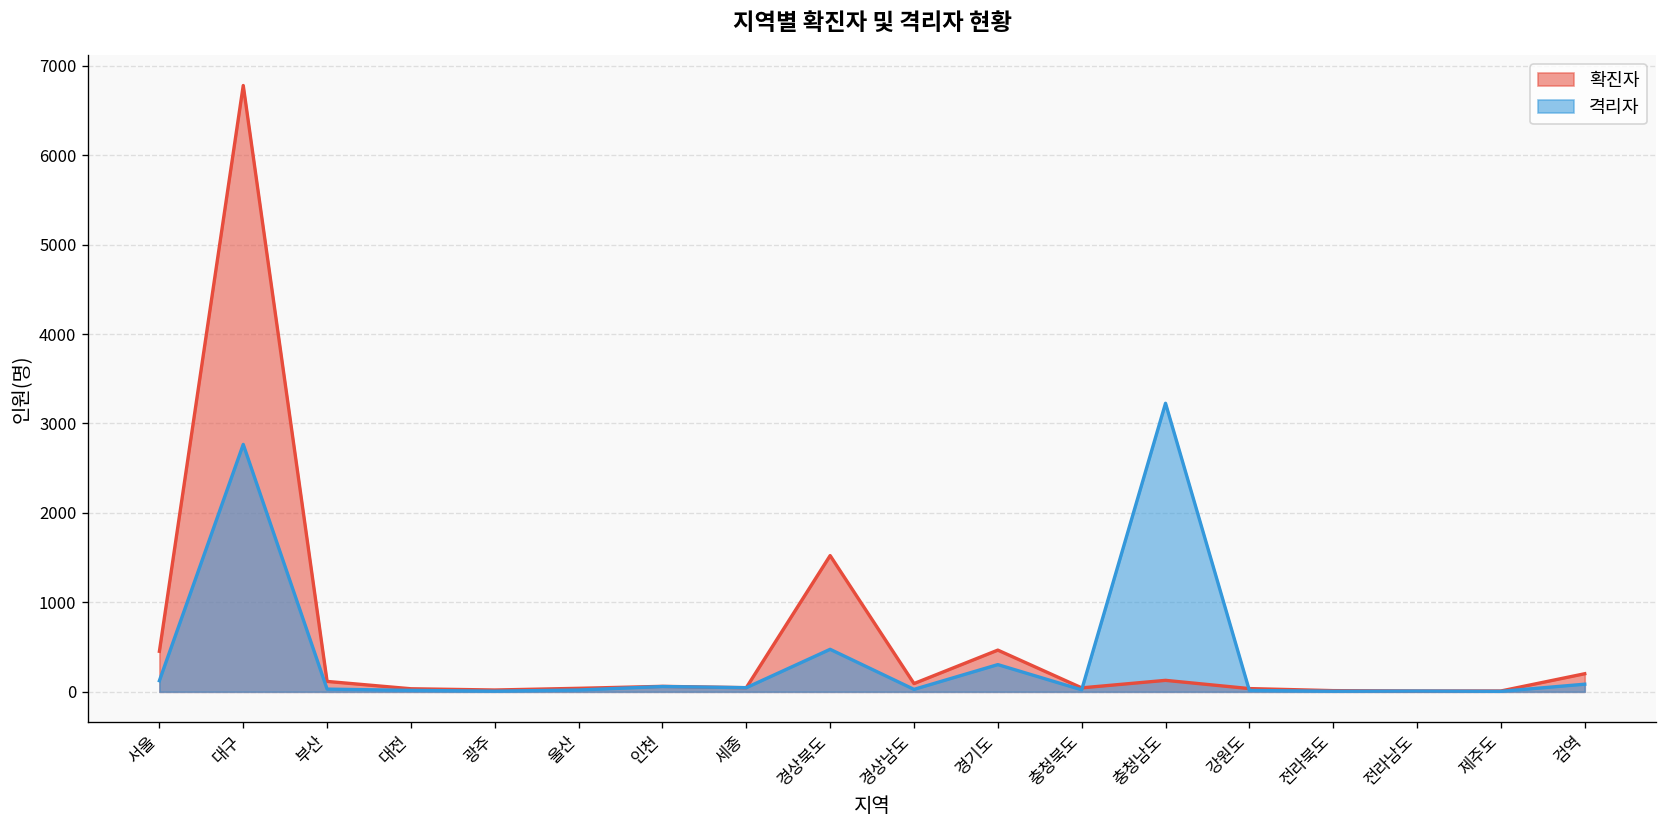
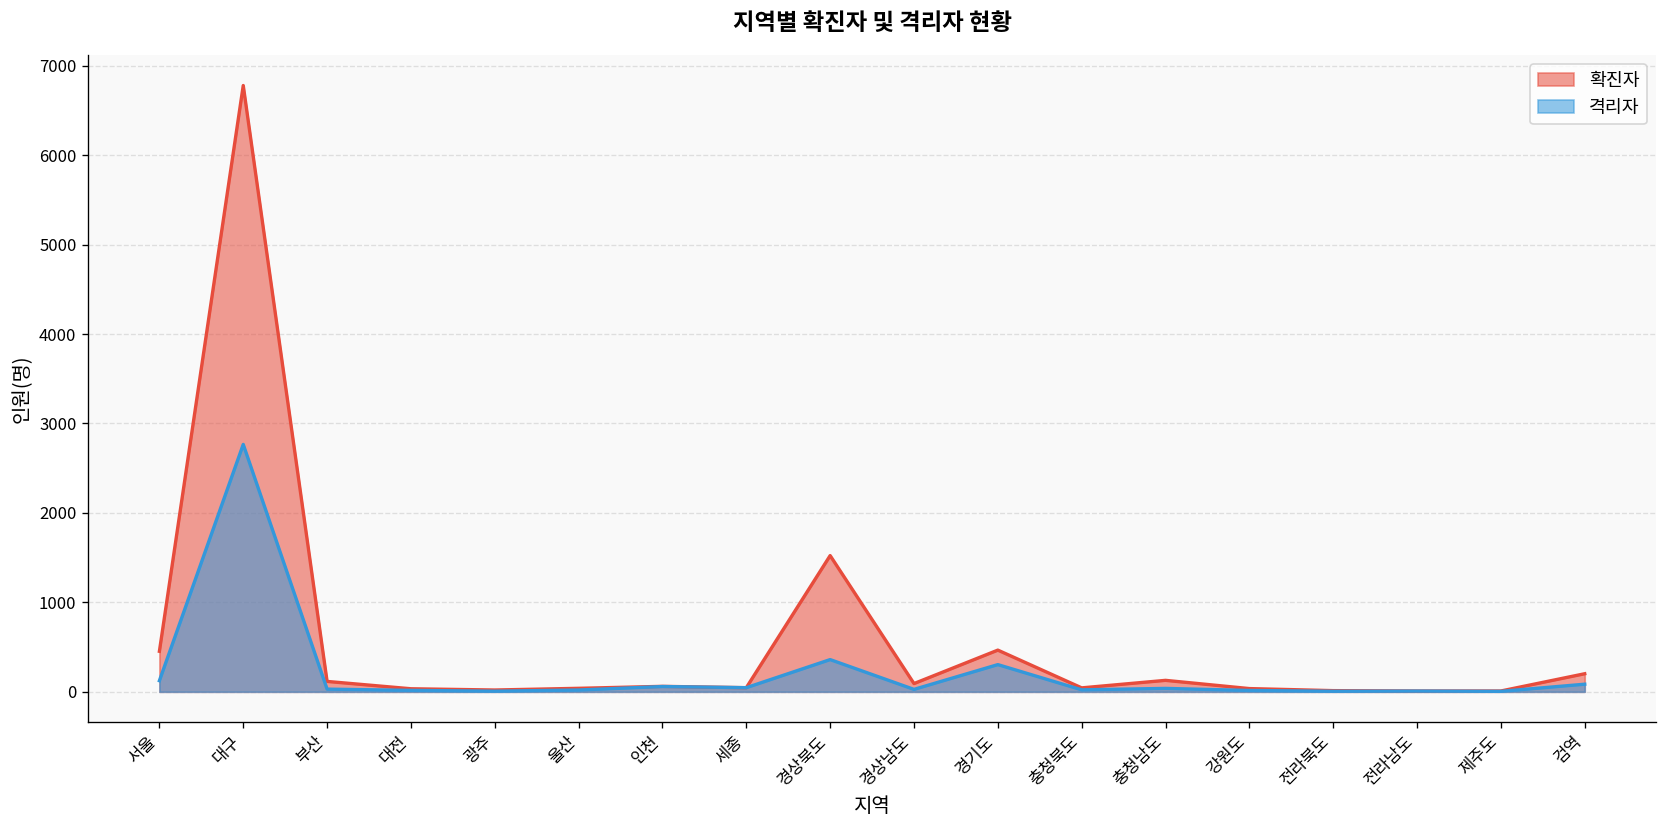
격리자, 경상북도: 500 -> 400
격리자, 충청남도: 3200 -> 0
